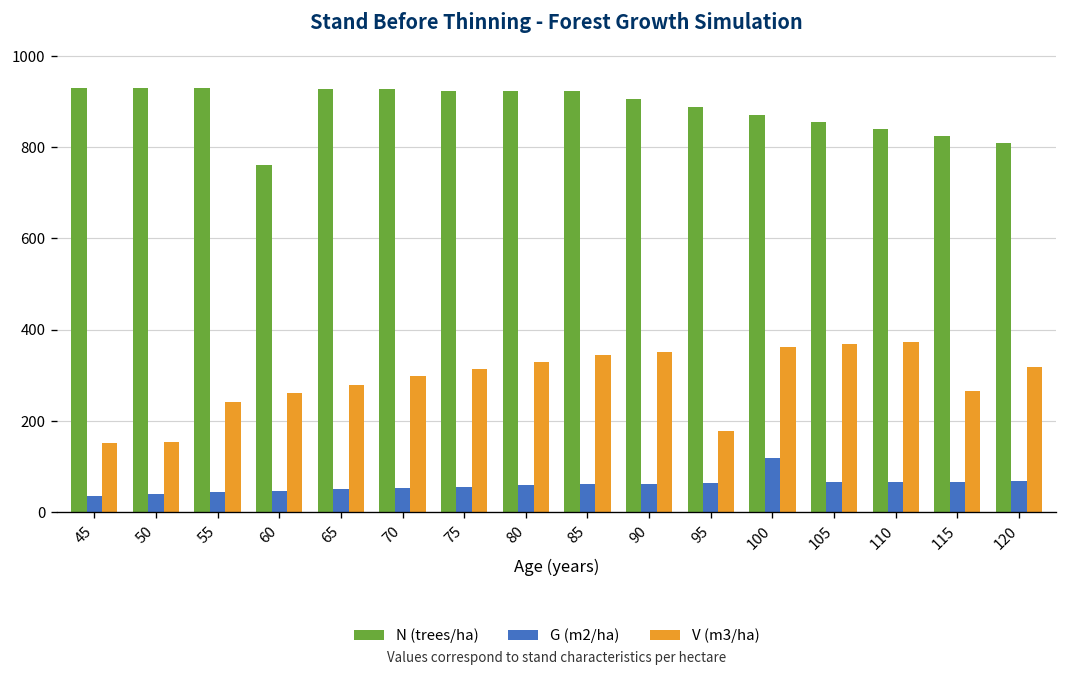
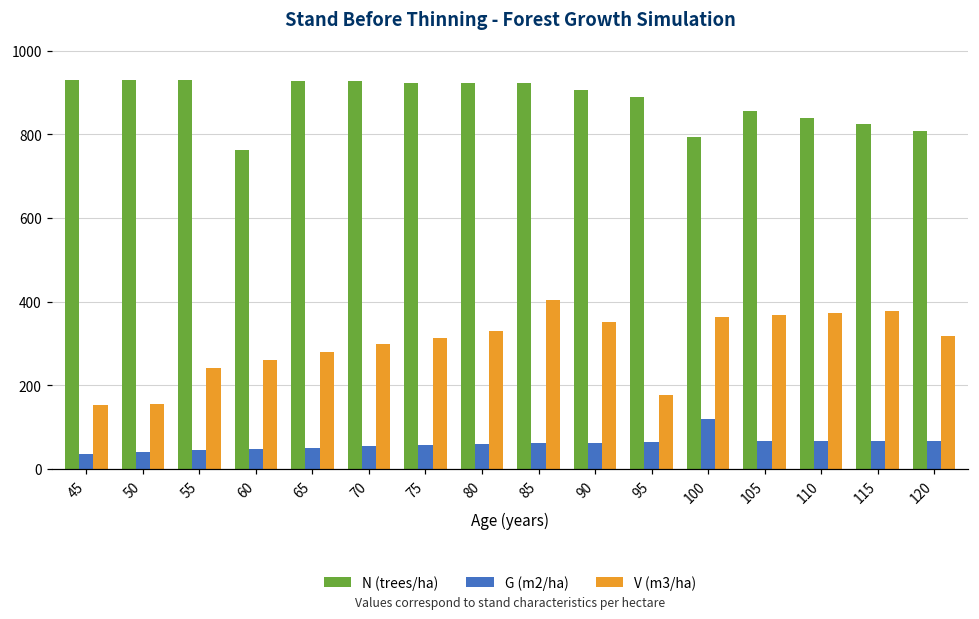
V (m3/ha), 85: 340 -> 400
N (trees/ha), 100: 870 -> 790
V (m3/ha), 115: 260 -> 380
